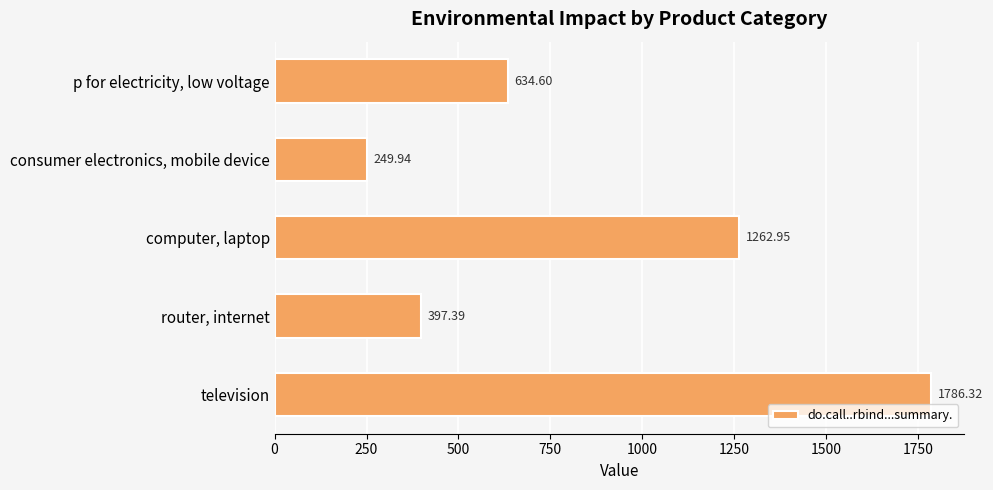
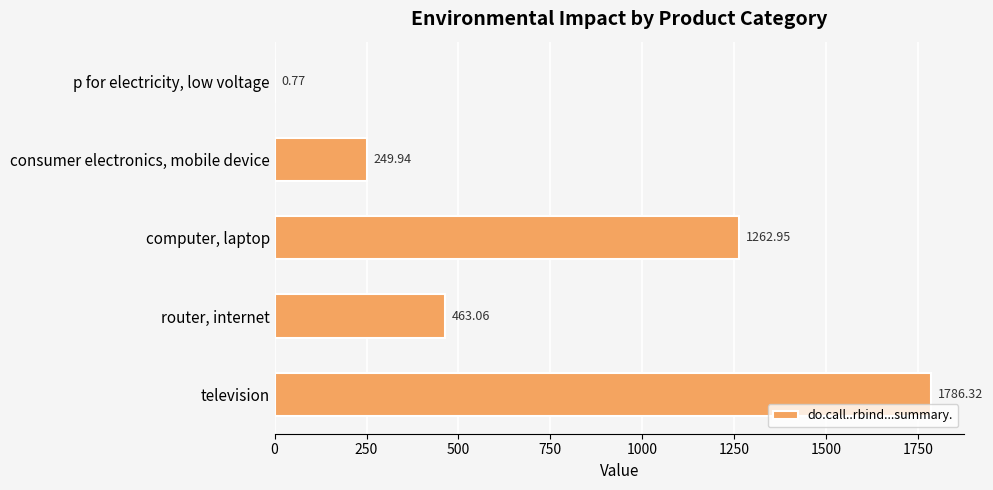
p for electricity, low voltage: 634.60 -> 0.77
router, internet: 397.39 -> 463.06
